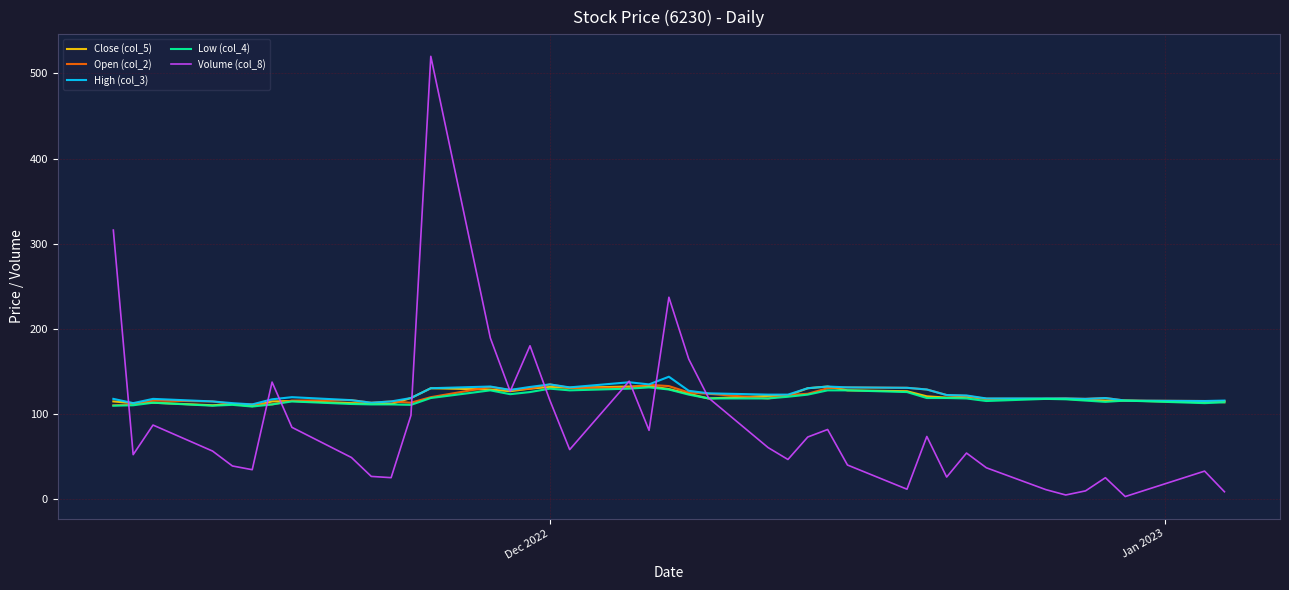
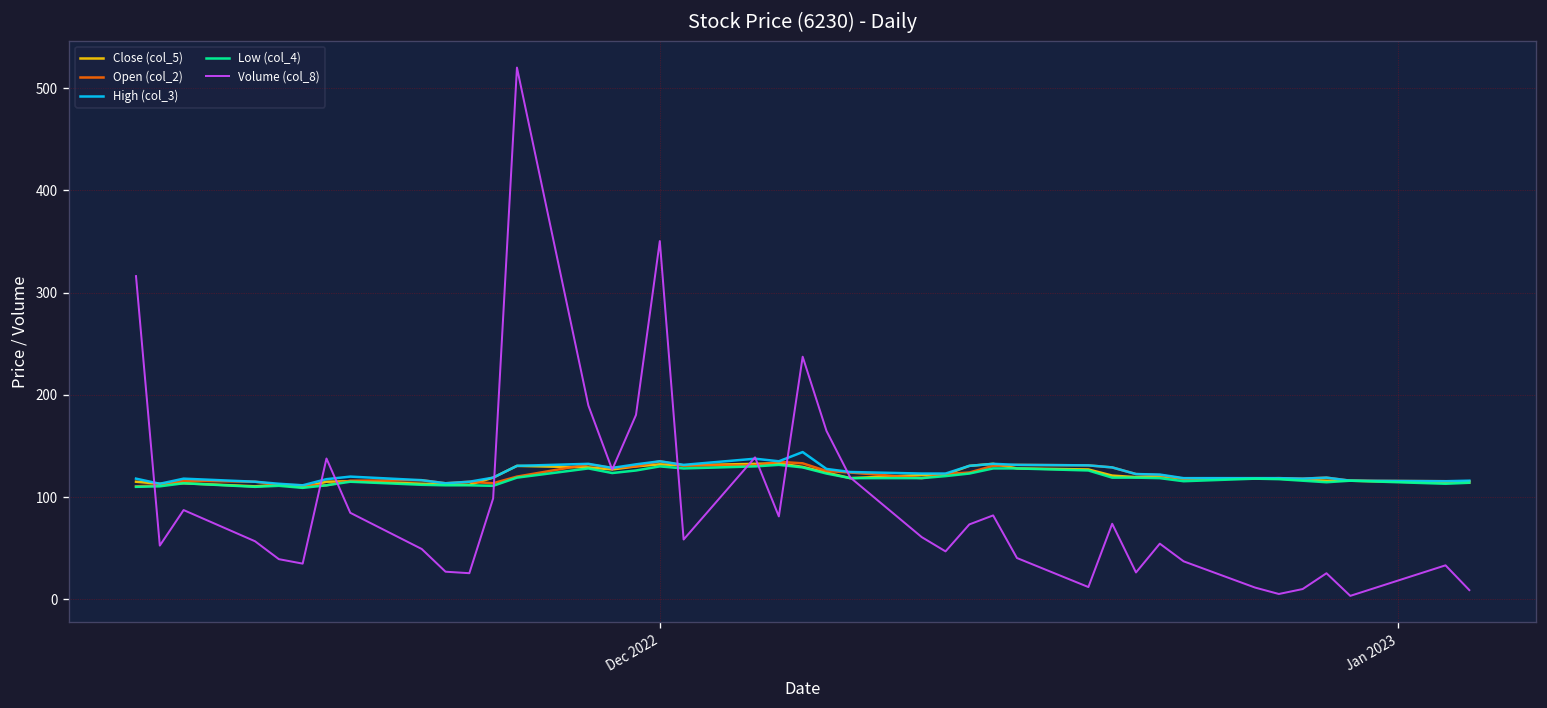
Volume (col_8), Dec 2022: 120 -> 350
